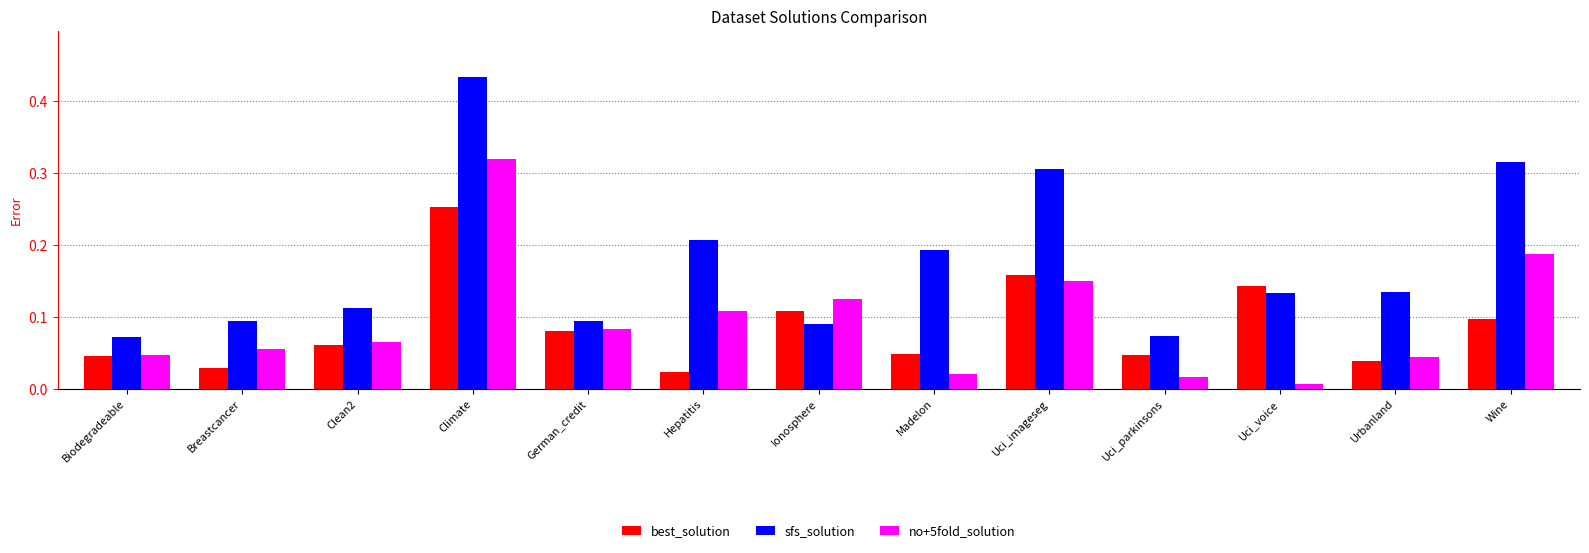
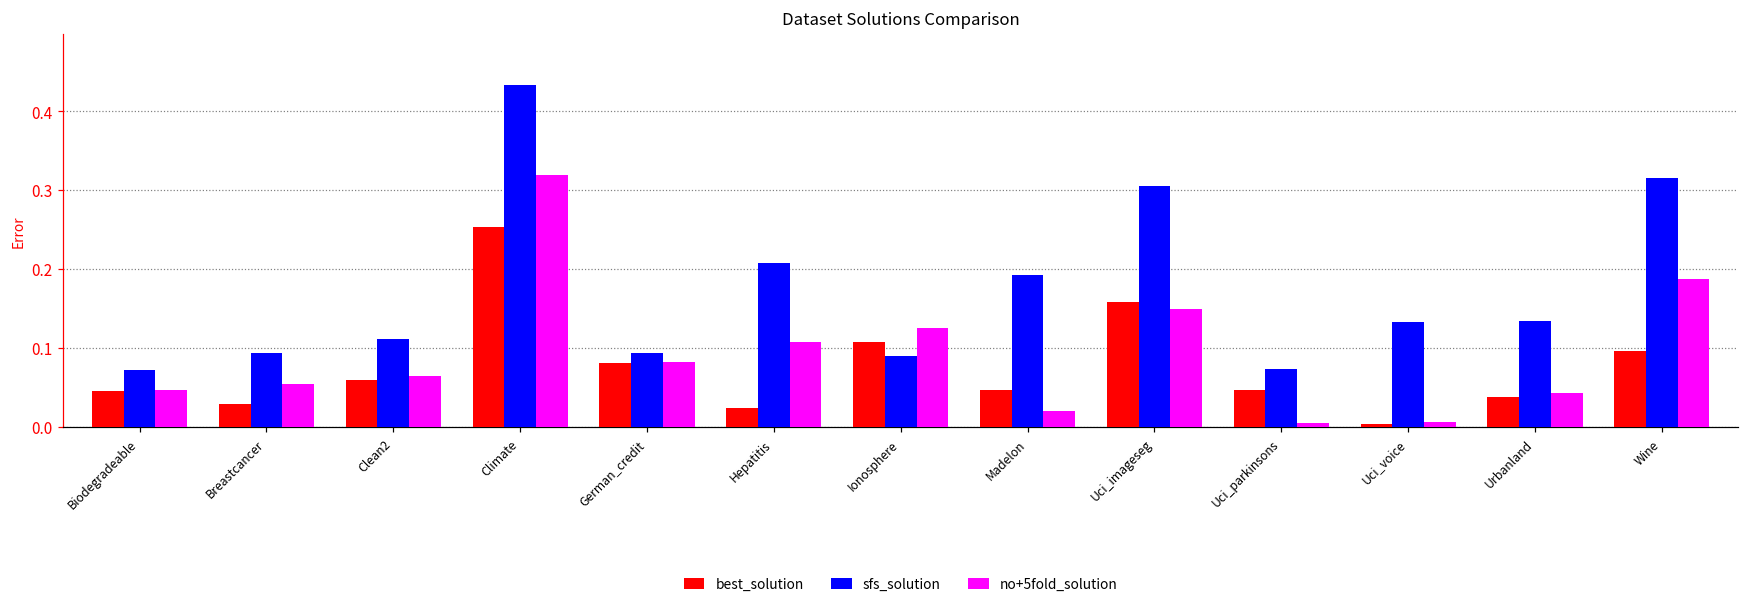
no+5fold_solution, Uci_parkinsons: 0.02 -> 0.01
best_solution, Uci_voice: 0.14 -> 0.00
